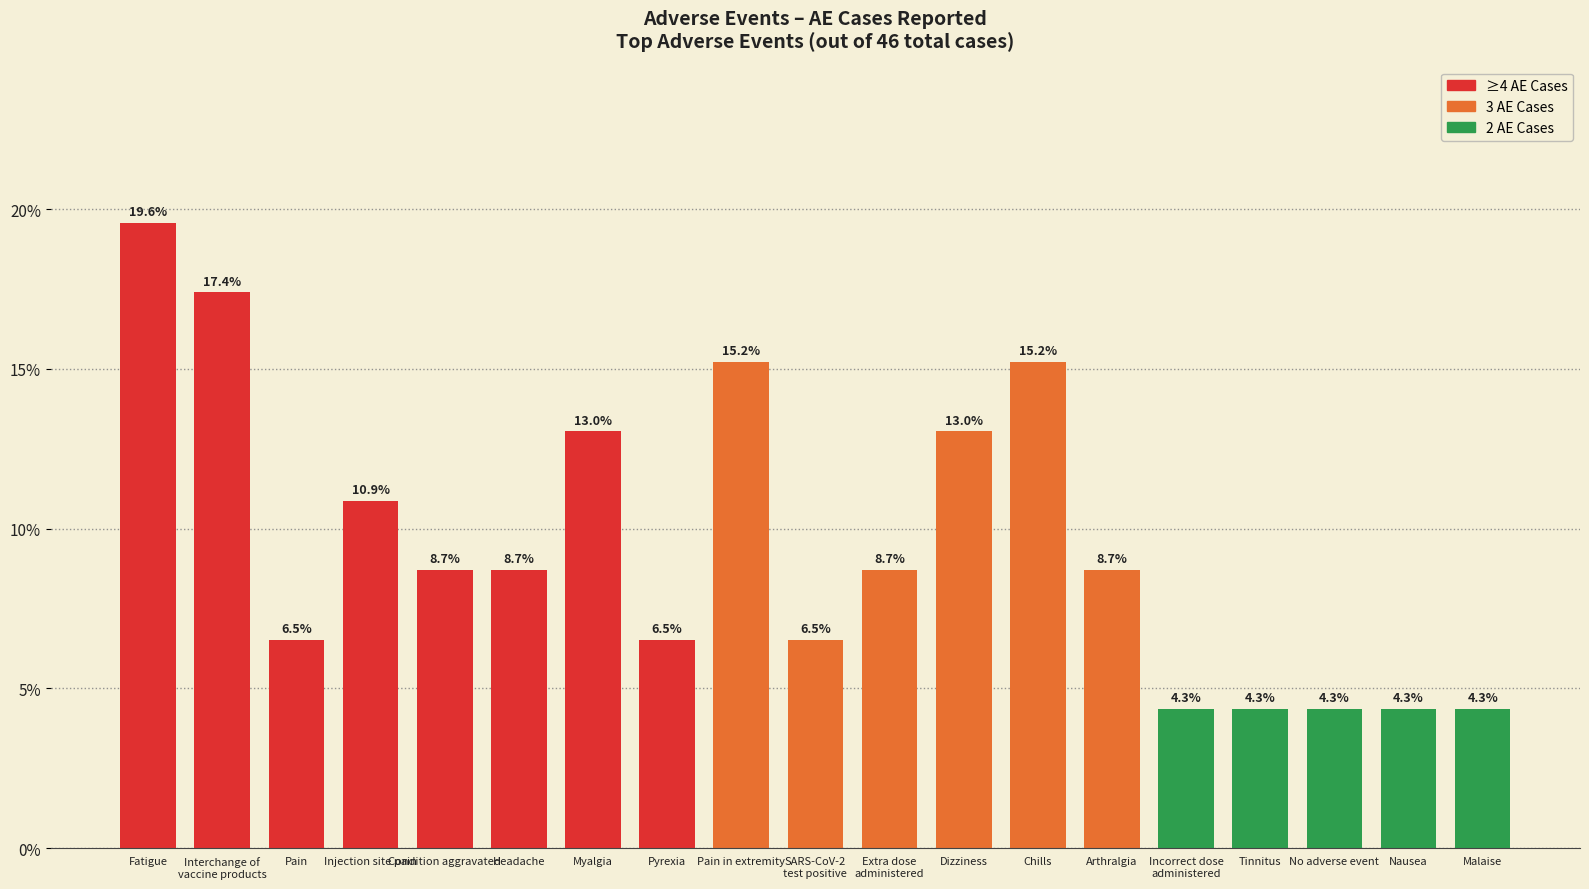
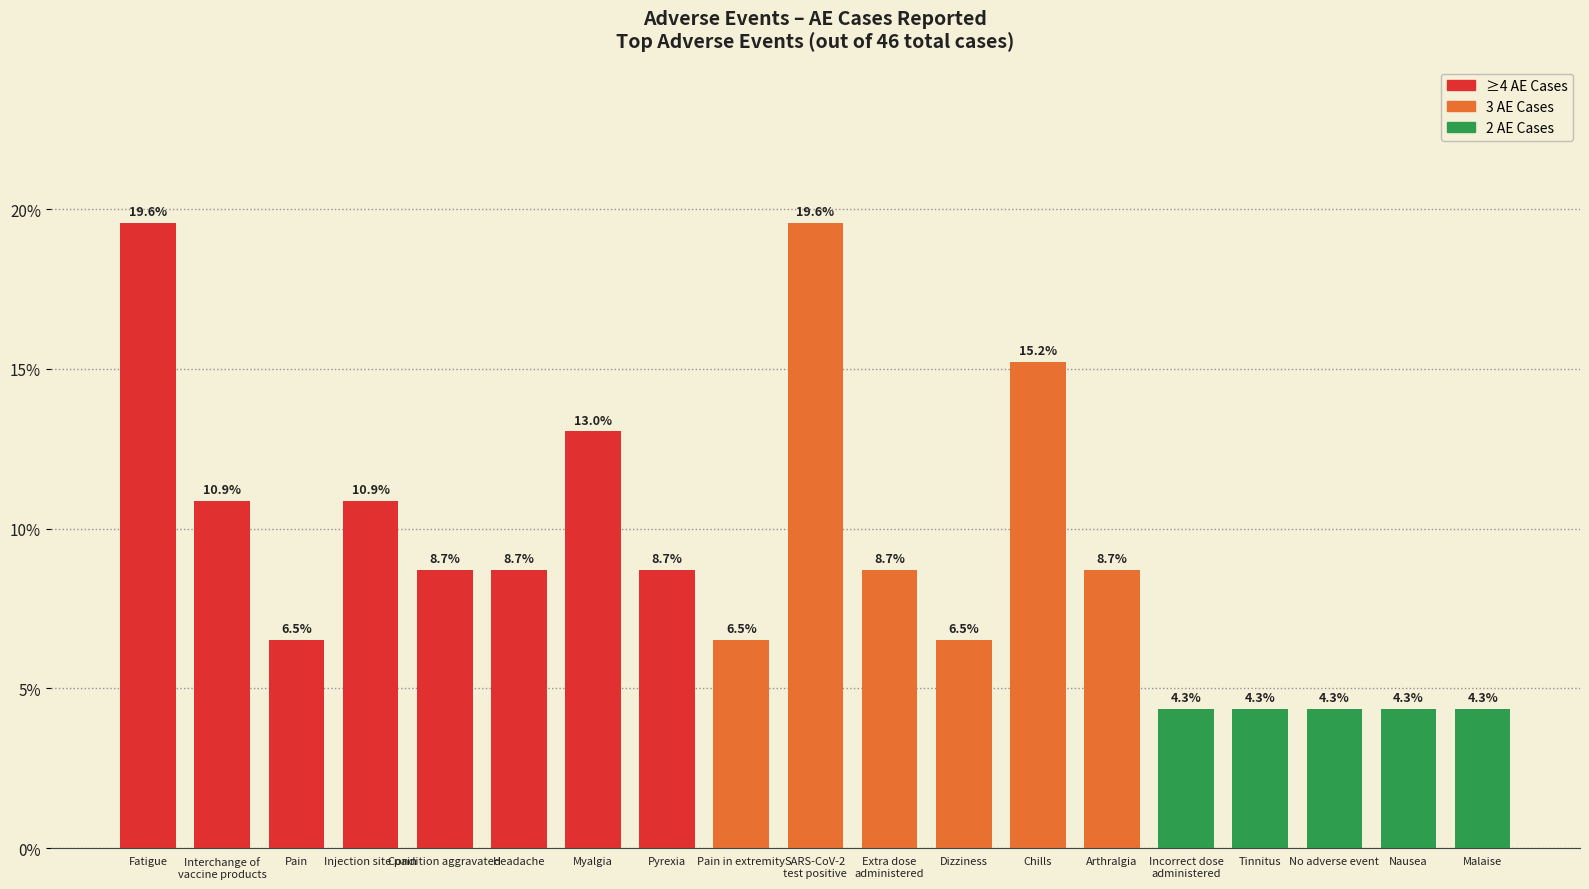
Interchange of vaccine products: 17.4% -> 10.9%
Pyrexia: 6.5% -> 8.7%
Pain in extremity: 15.2% -> 6.5%
SARS-CoV-2 test positive: 6.5% -> 19.6%
Dizziness: 13.0% -> 6.5%
